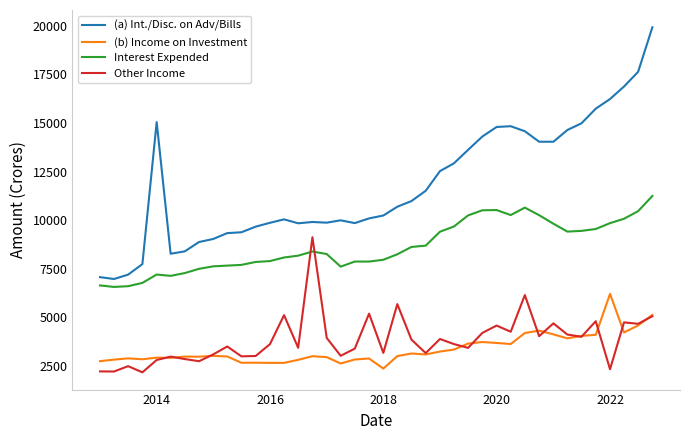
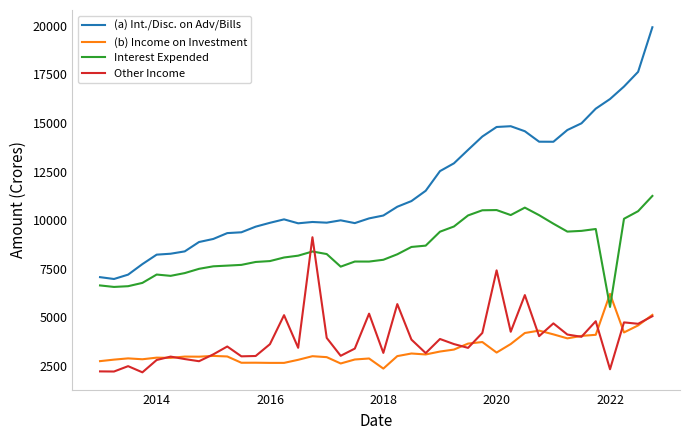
(a) Int./Disc. on Adv/Bills, 2014: 15000 -> 8200
(b) Income on Investment, 2020: 3700 -> 3200
Other Income, 2020: 4600 -> 7400
Interest Expended, 2022: 9800 -> 5500
